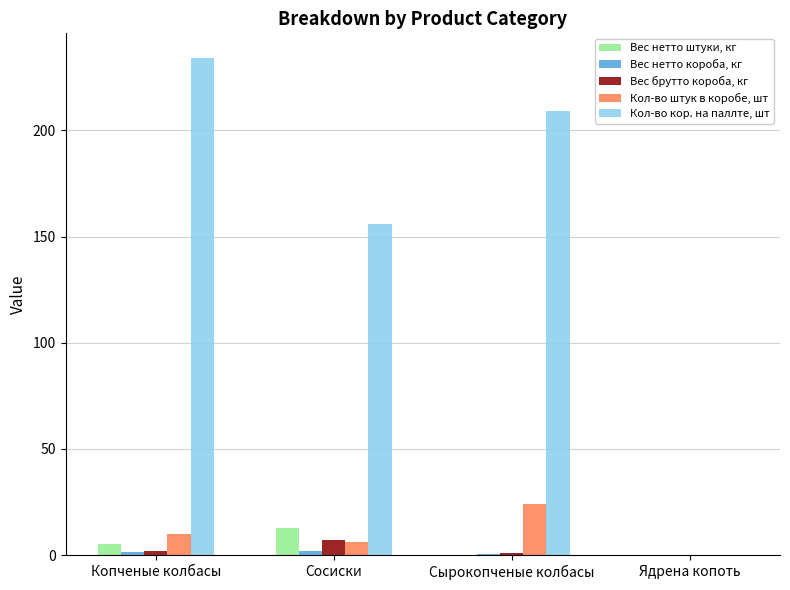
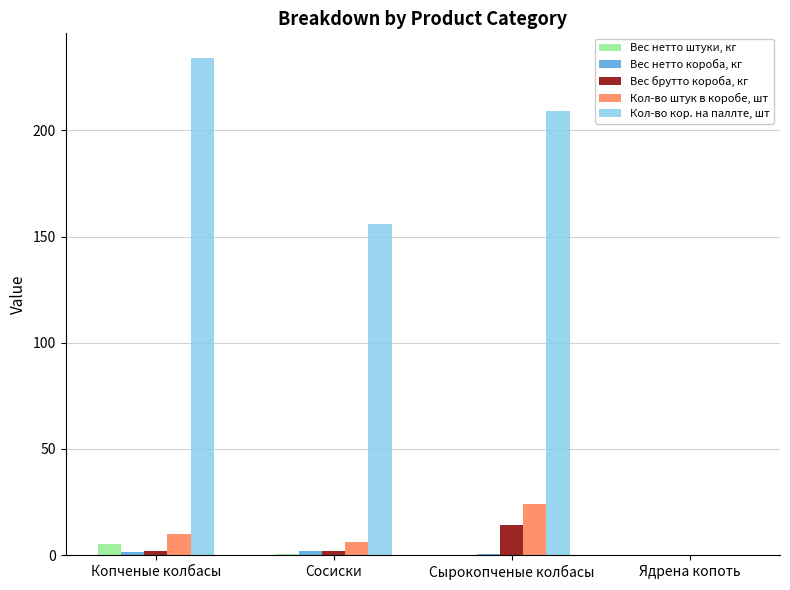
Вес нетто штуки, кг, Сосиски: 13 -> 0
Вес брутто короба, кг, Сосиски: 7 -> 2
Вес брутто короба, кг, Сырокопченые колбасы: 1 -> 14
